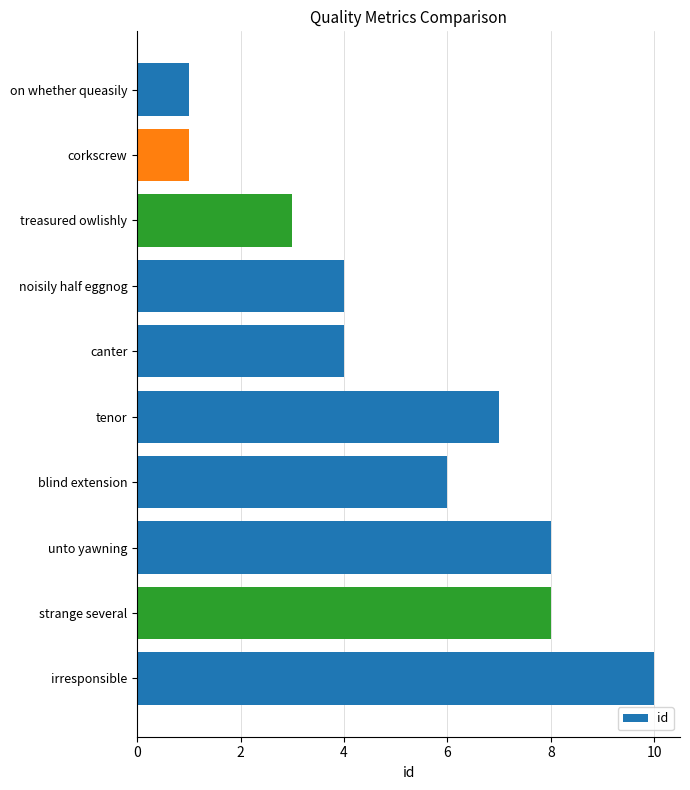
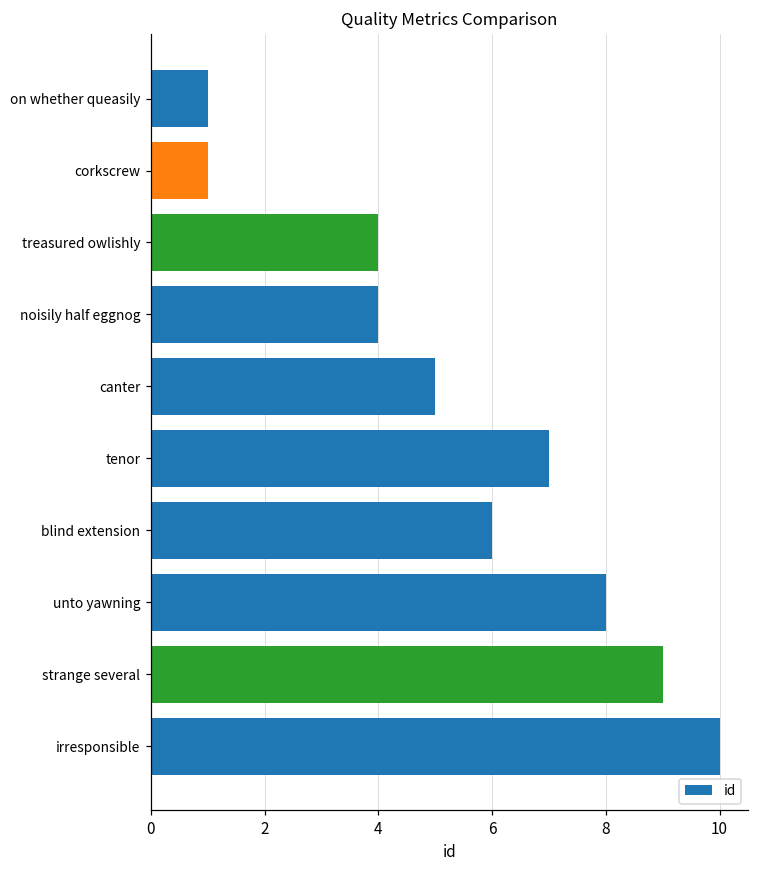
treasured owlishly: 3 -> 4
canter: 4 -> 5
strange several: 8 -> 9
